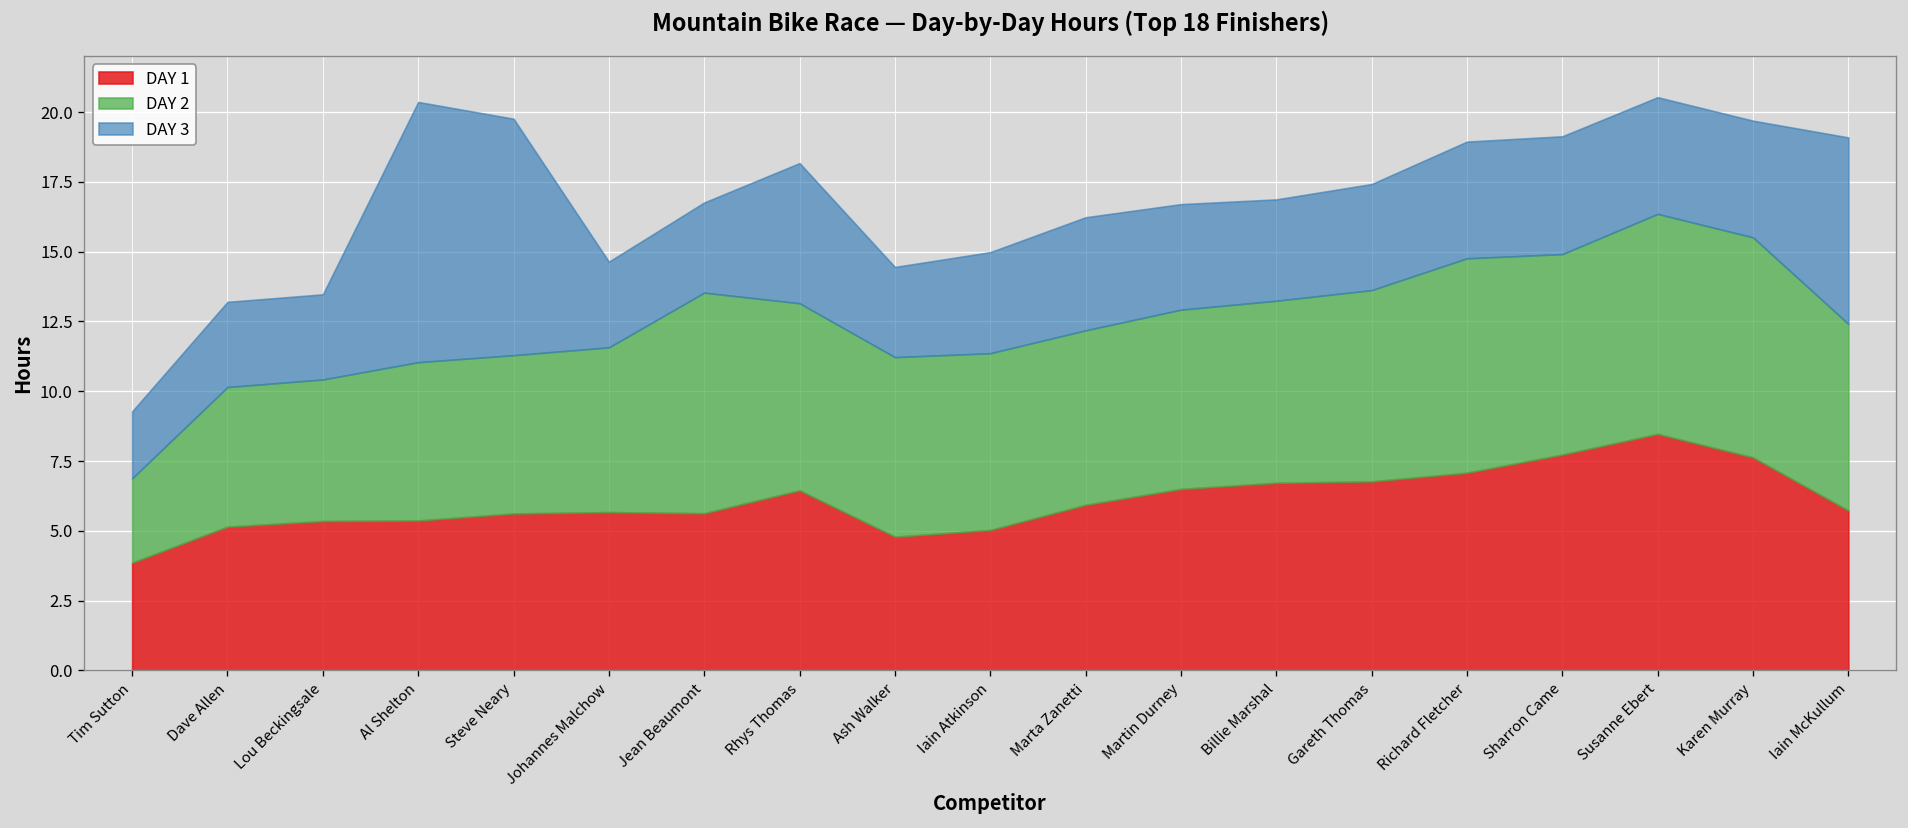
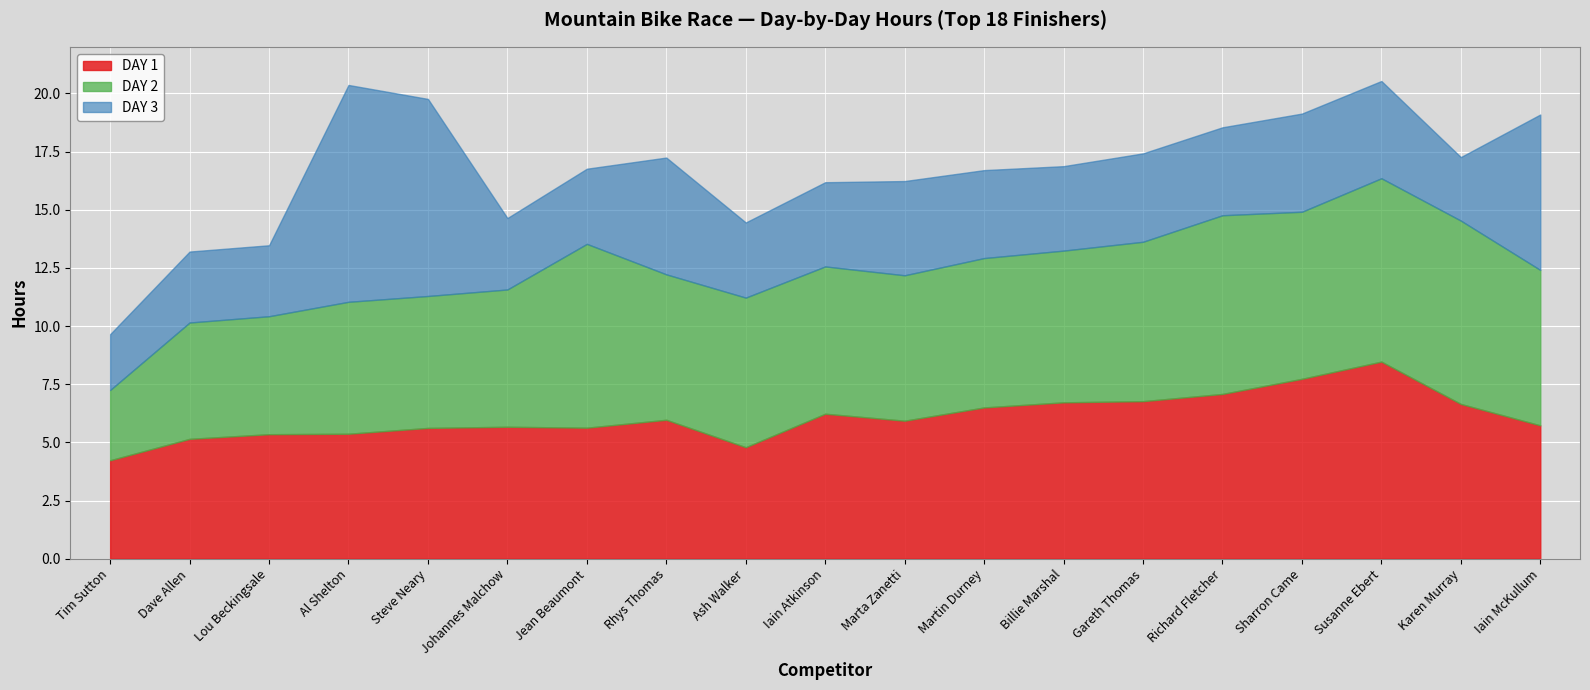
DAY 1, Tim Sutton: 3.9 -> 4.2
DAY 1, Rhys Thomas: 6.5 -> 6.0
DAY 2, Rhys Thomas: 6.7 -> 6.2
DAY 1, Iain Atkinson: 5.0 -> 6.2
DAY 3, Richard Fletcher: 4.2 -> 3.8
DAY 1, Karen Murray: 7.6 -> 6.7
DAY 3, Karen Murray: 4.2 -> 2.7
